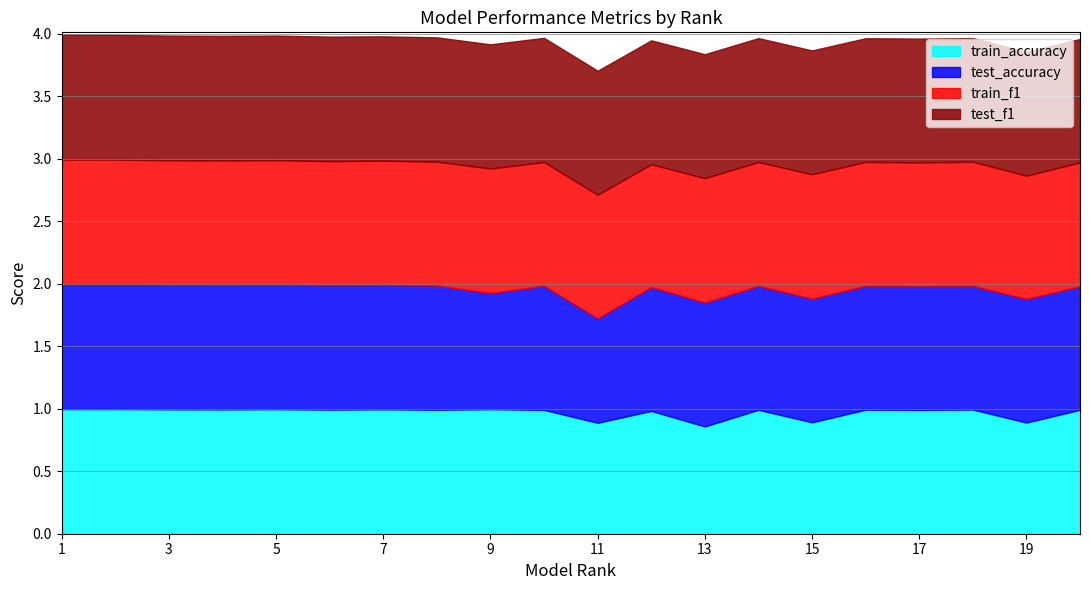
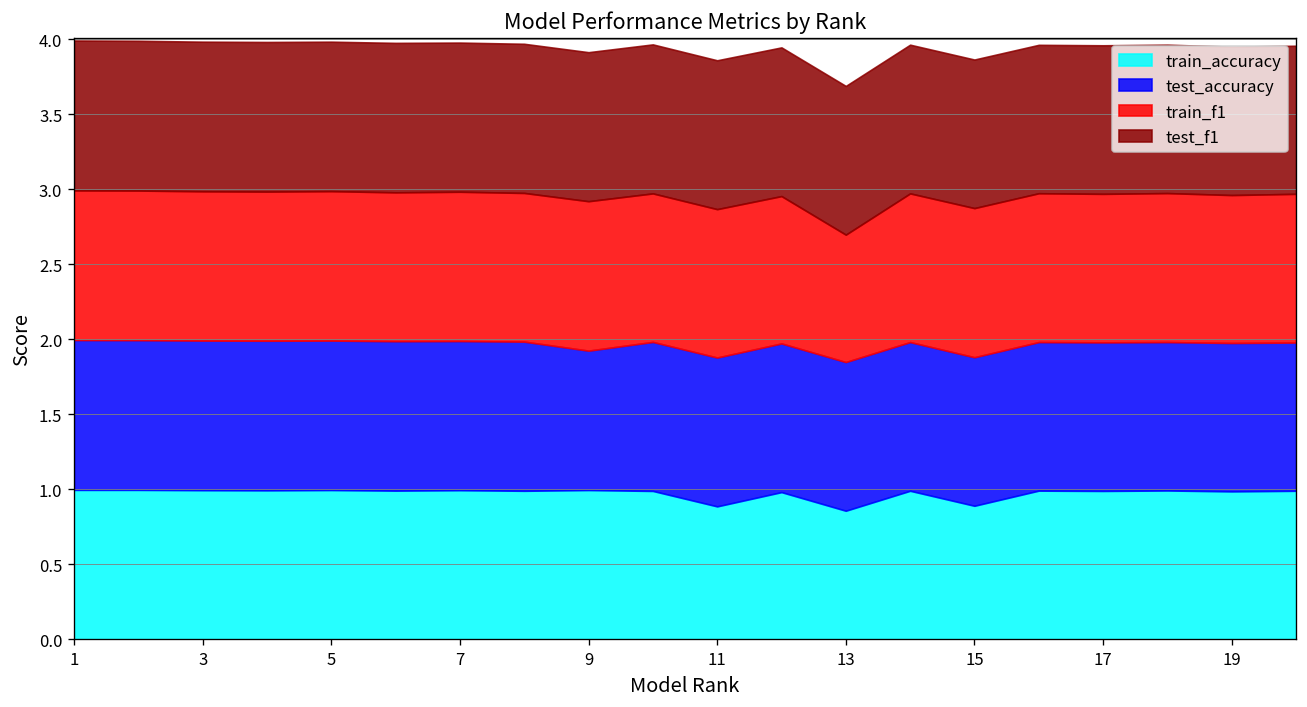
test_accuracy, 11: 0.84 -> 0.99
train_f1, 13: 0.99 -> 0.85
train_accuracy, 19: 0.89 -> 0.99
